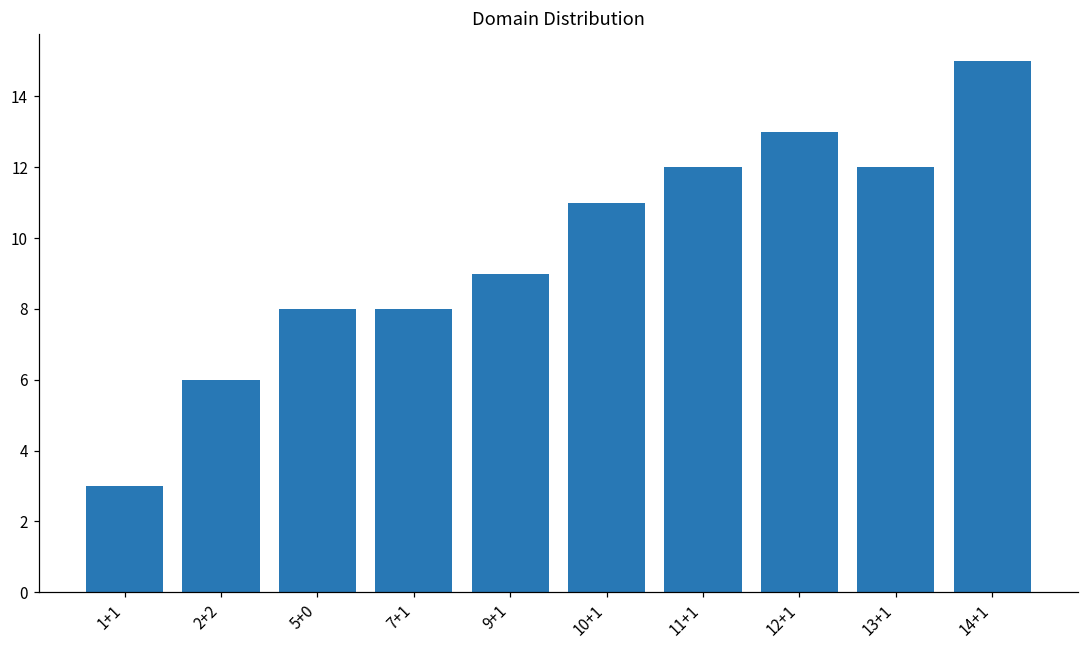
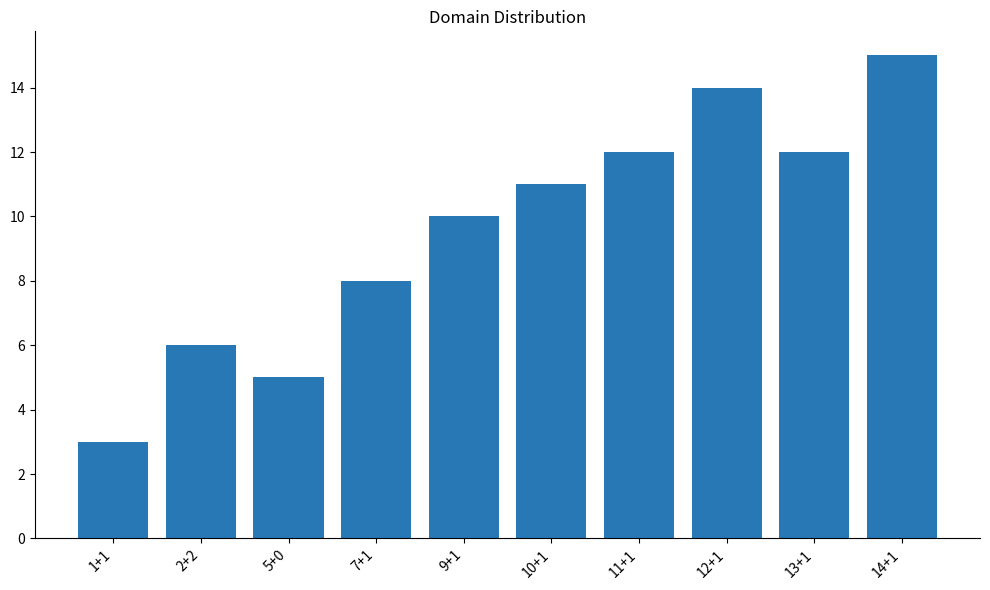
5+0: 8 -> 5
9+1: 9 -> 10
12+1: 13 -> 14
